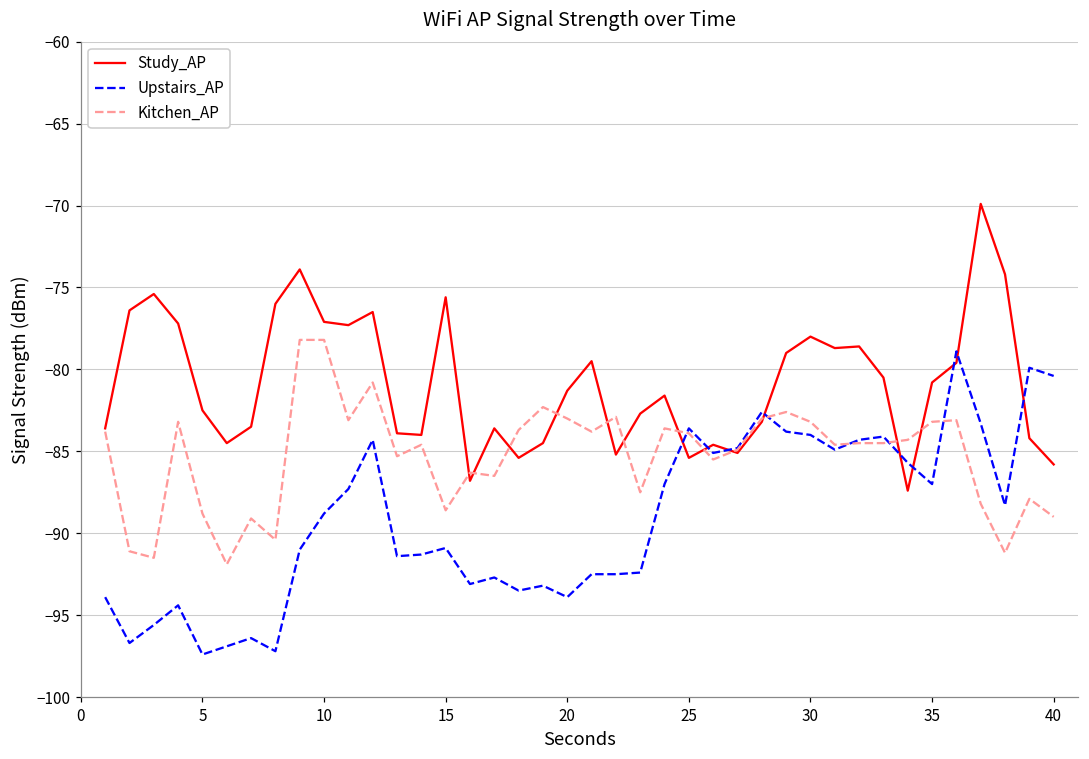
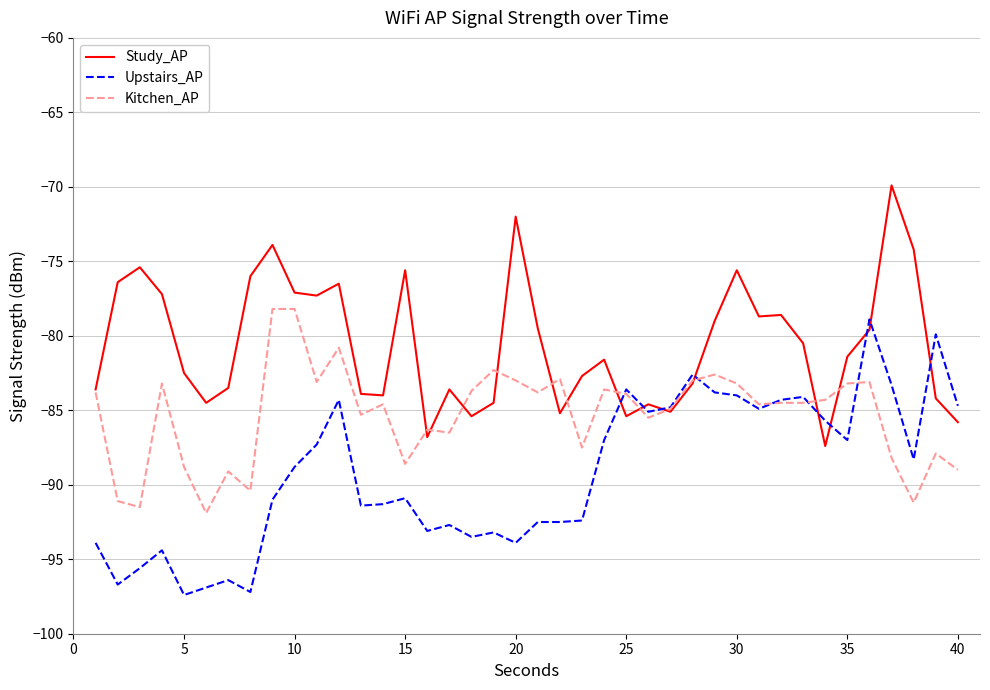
Study_AP, 20: -81.3 -> -72.0
Study_AP, 30: -78.0 -> -75.6
Study_AP, 35: -80.8 -> -81.4
Upstairs_AP, 40: -80.4 -> -84.7
